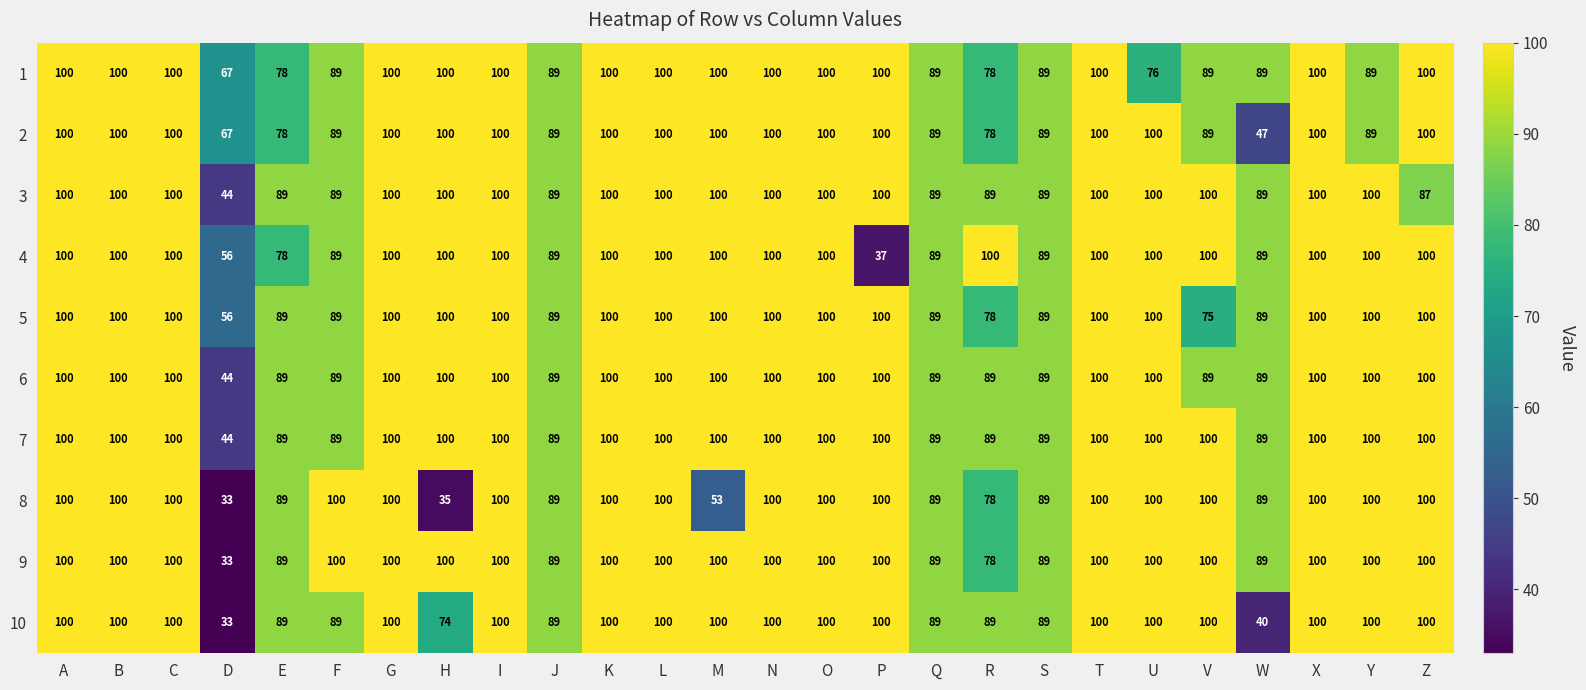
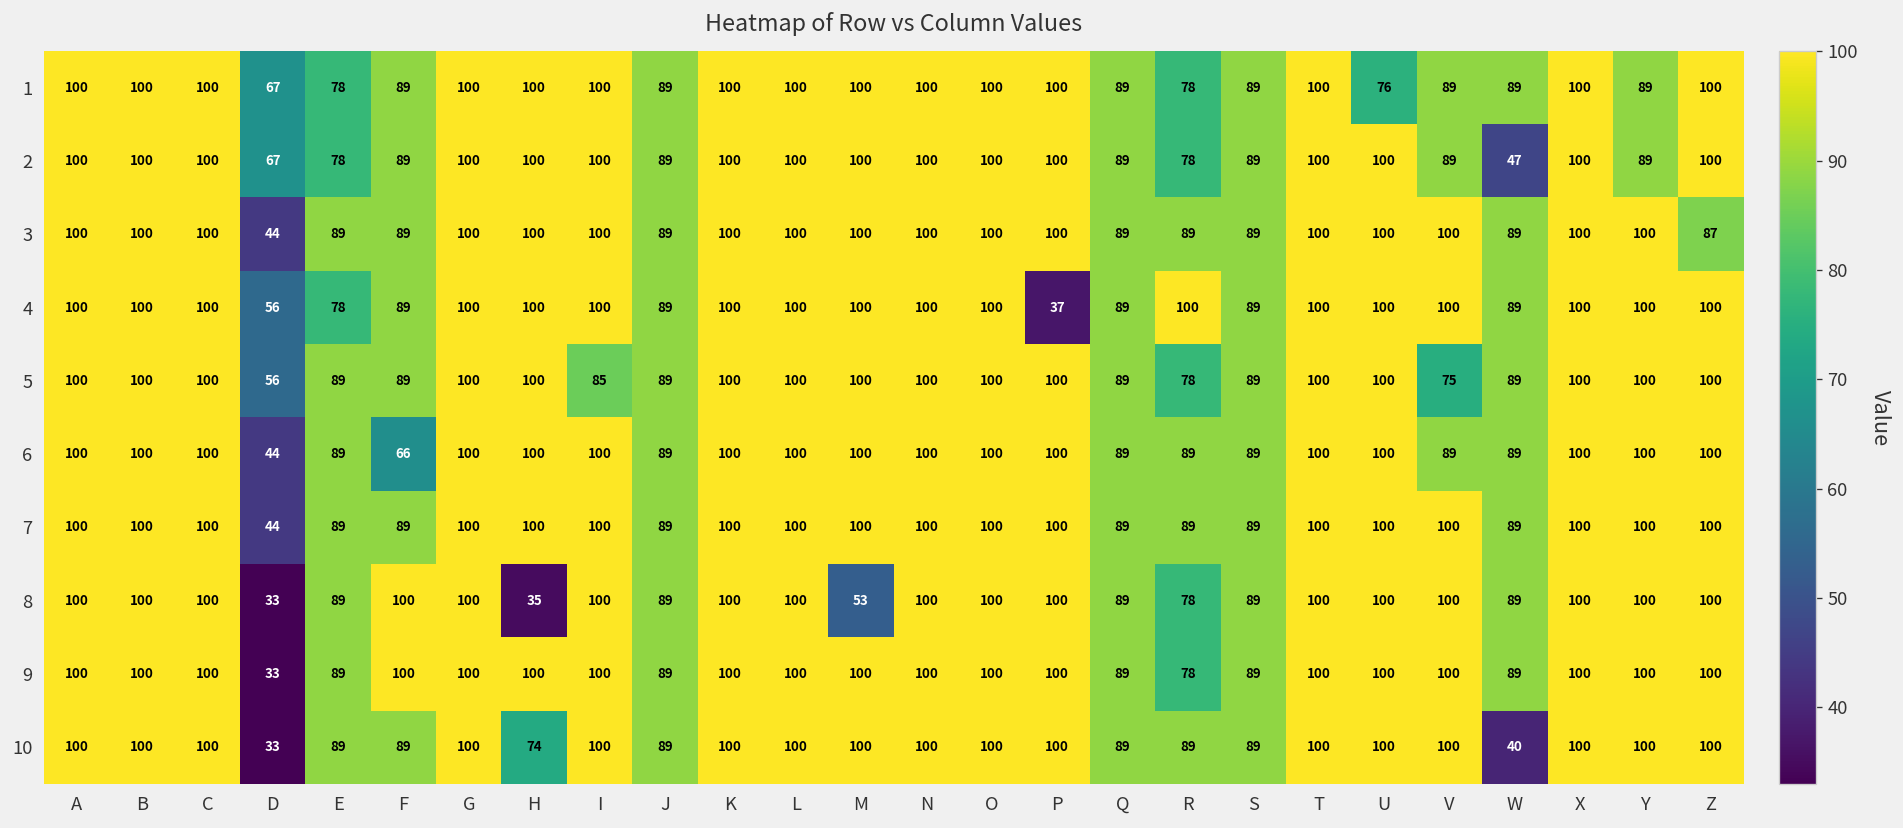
5, I: 100 -> 85
6, F: 89 -> 66
